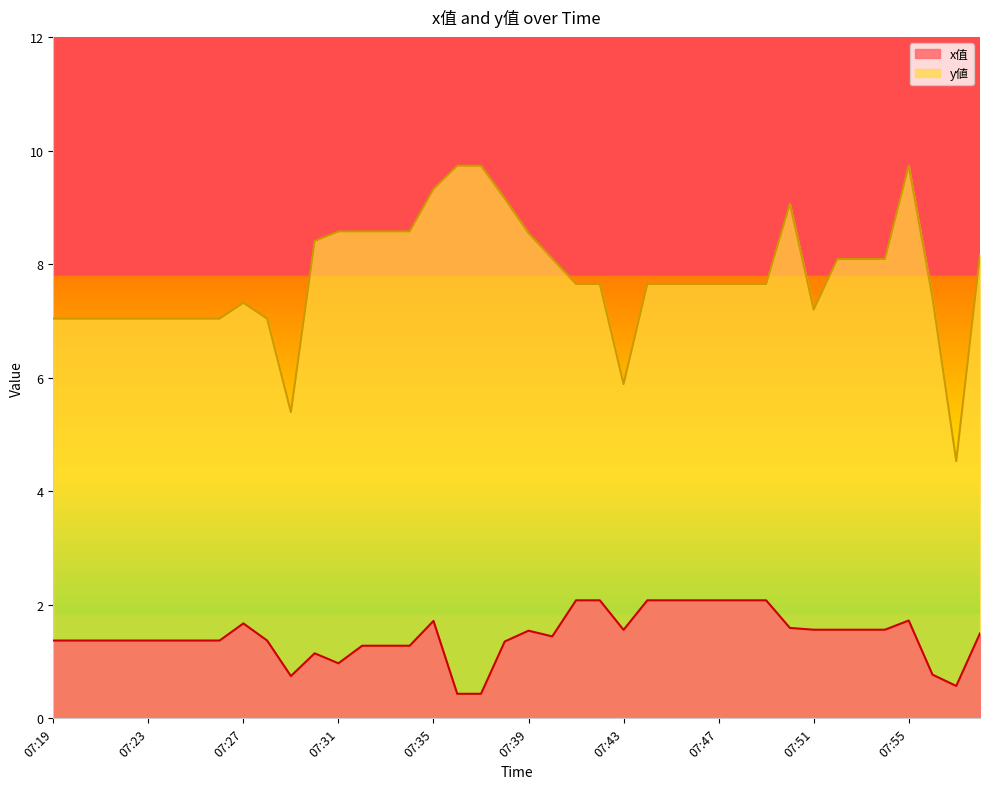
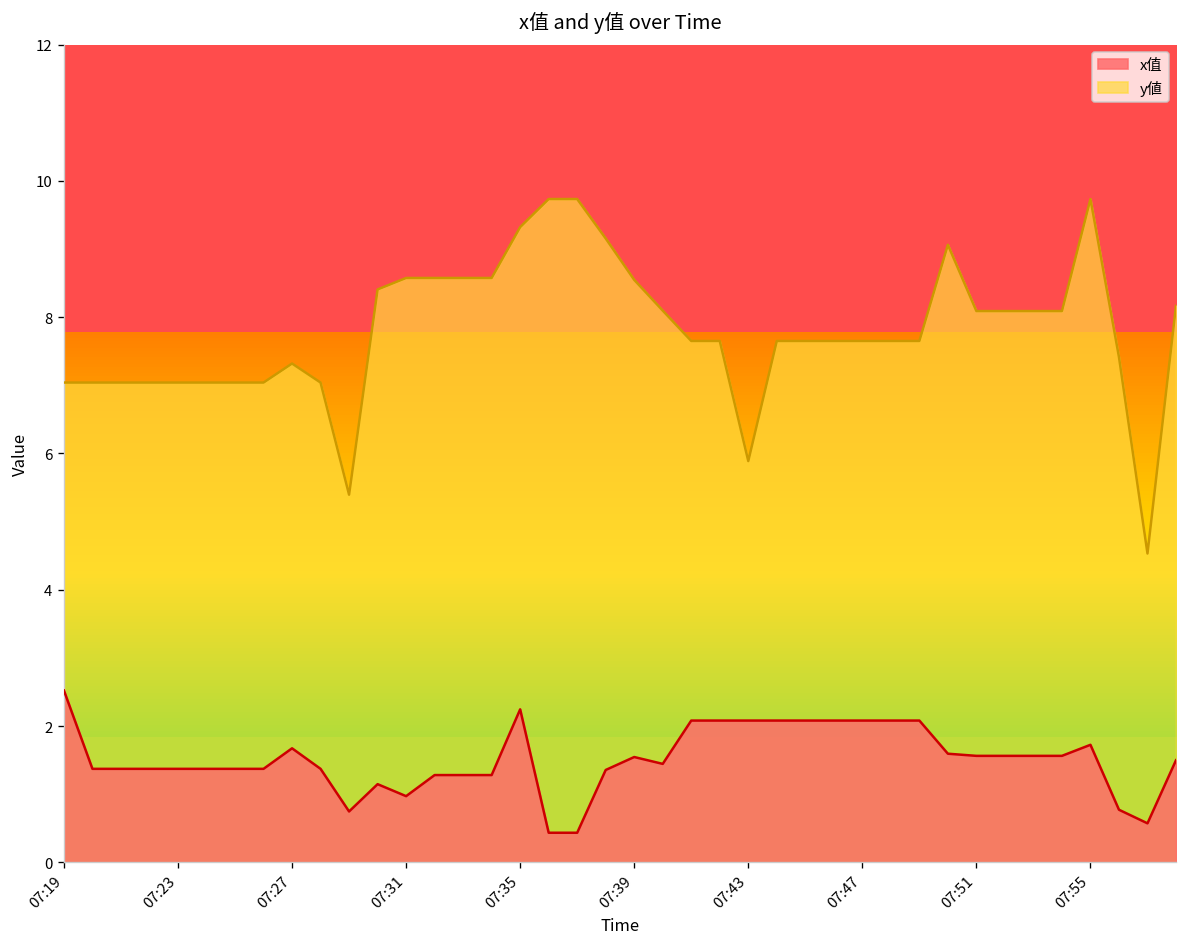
x值, 07:19: 1.4 -> 2.5
x值, 07:35: 1.7 -> 2.2
x值, 07:43: 1.6 -> 2.1
y値, 07:51: 7.2 -> 8.1
